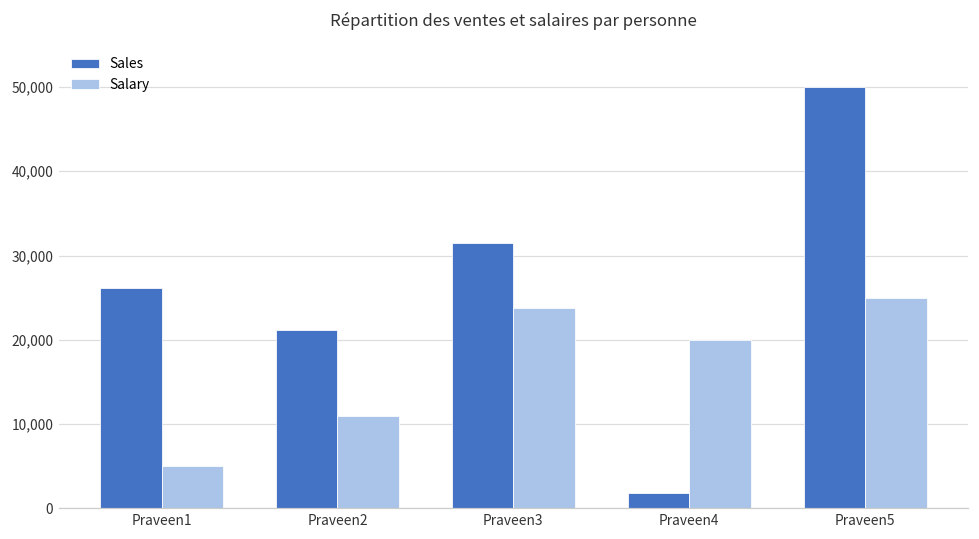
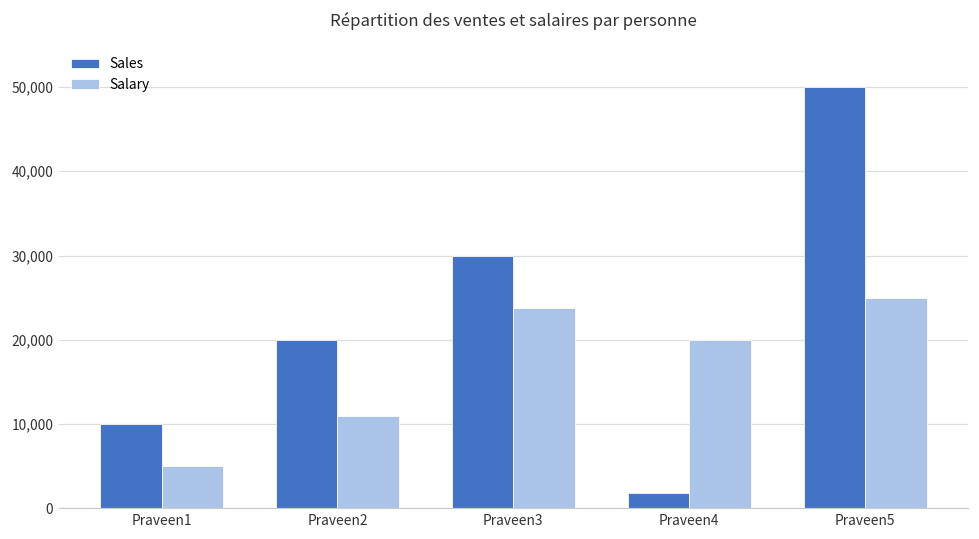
Sales, Praveen1: 26,000 -> 10,000
Sales, Praveen2: 21,000 -> 20,000
Sales, Praveen3: 31,000 -> 30,000
